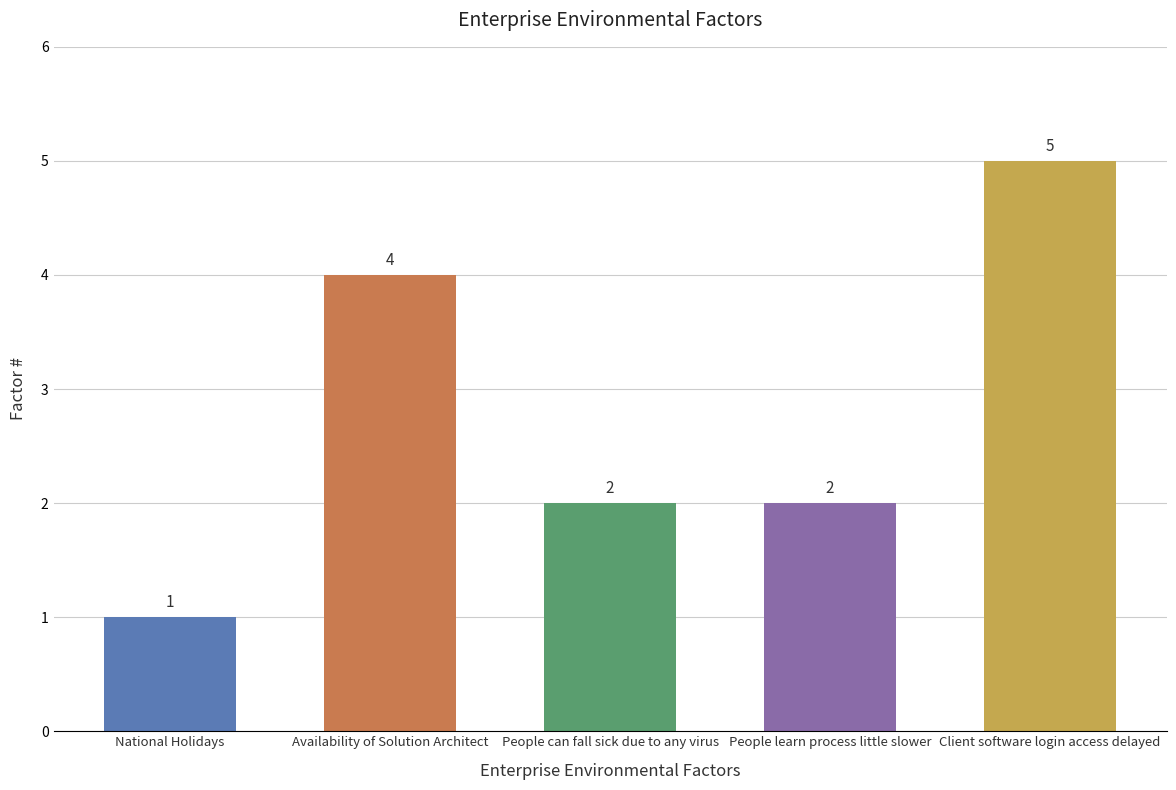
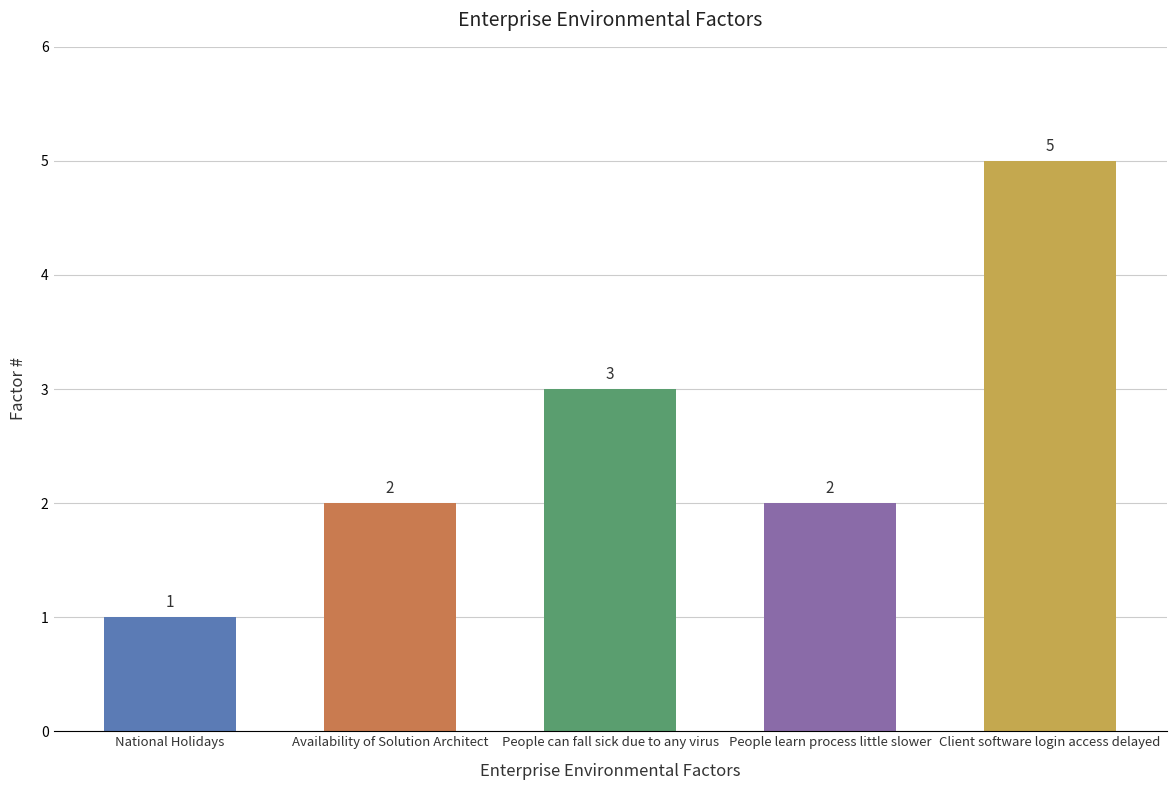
Availability of Solution Architect: 4 -> 2
People can fall sick due to any virus: 2 -> 3
